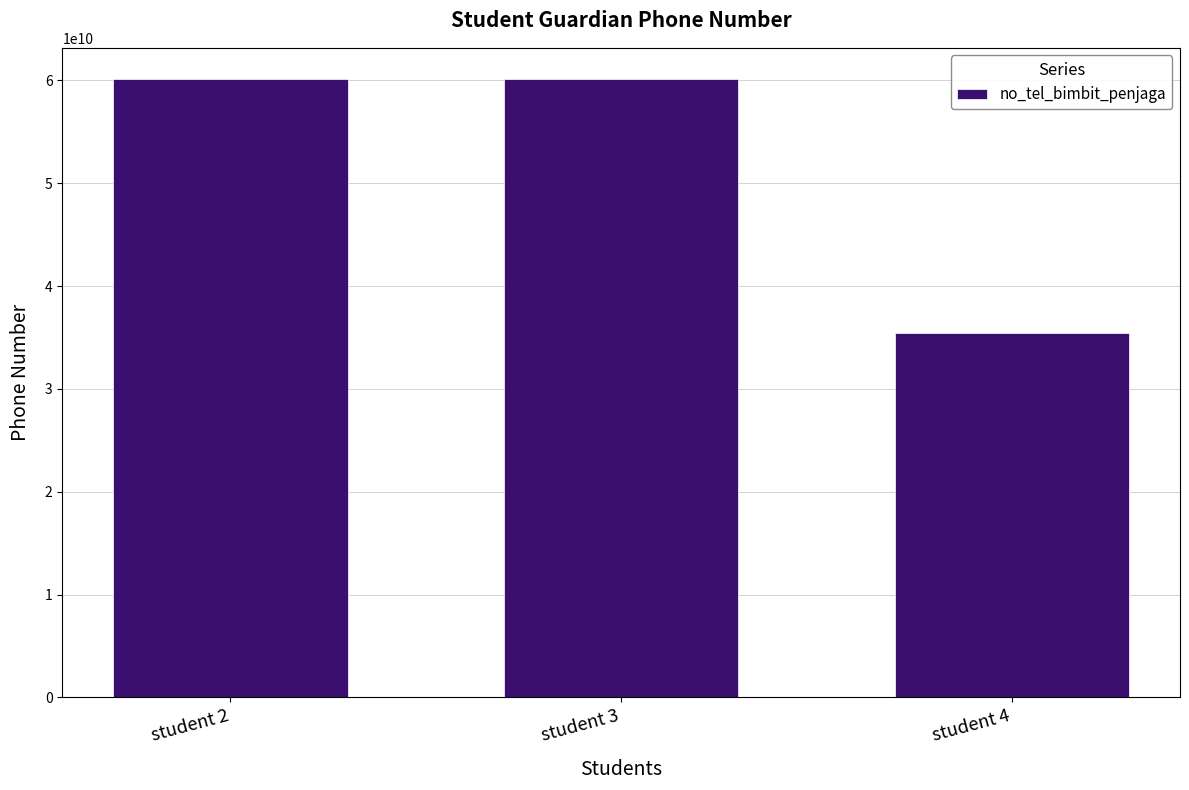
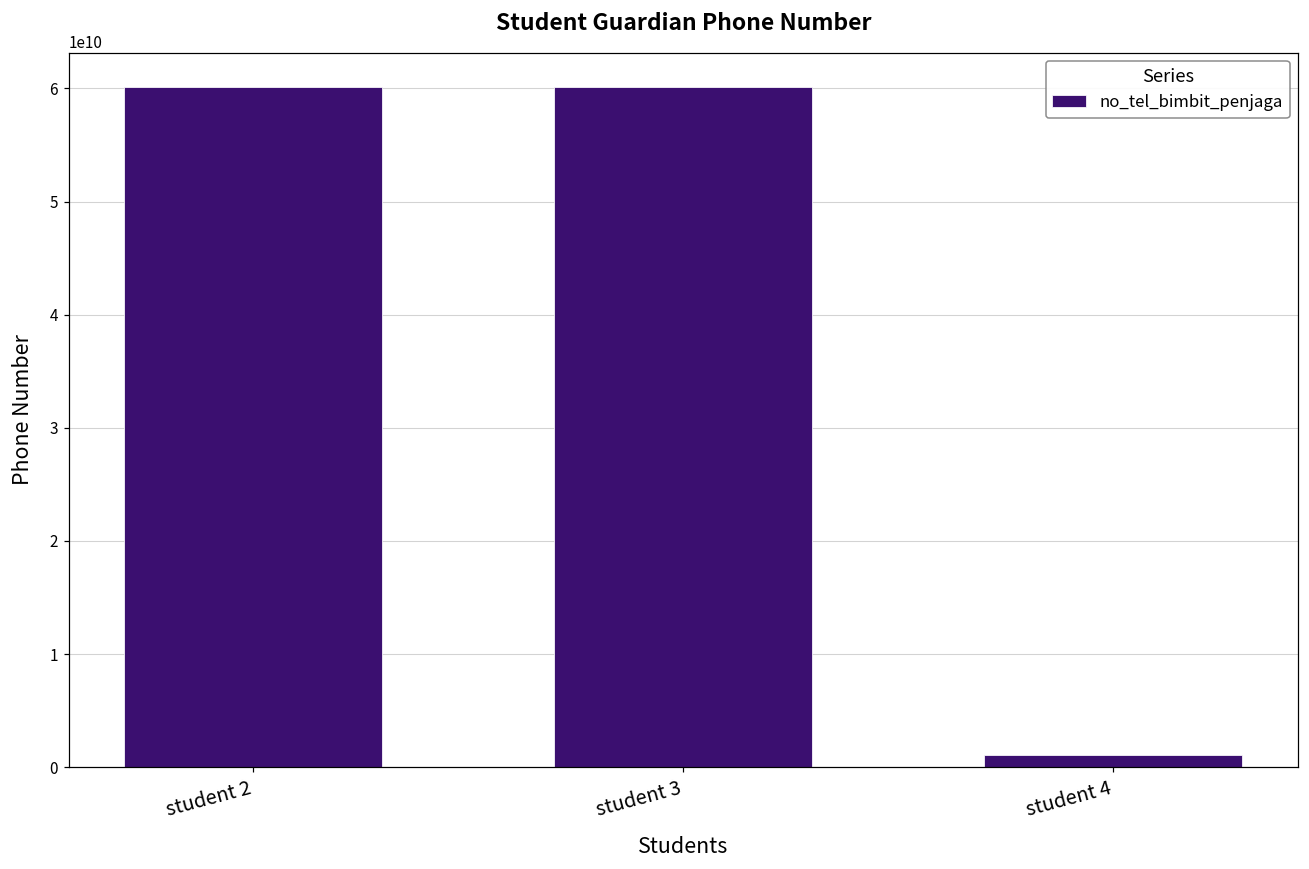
student 4: 35400000000 -> 1100000000
